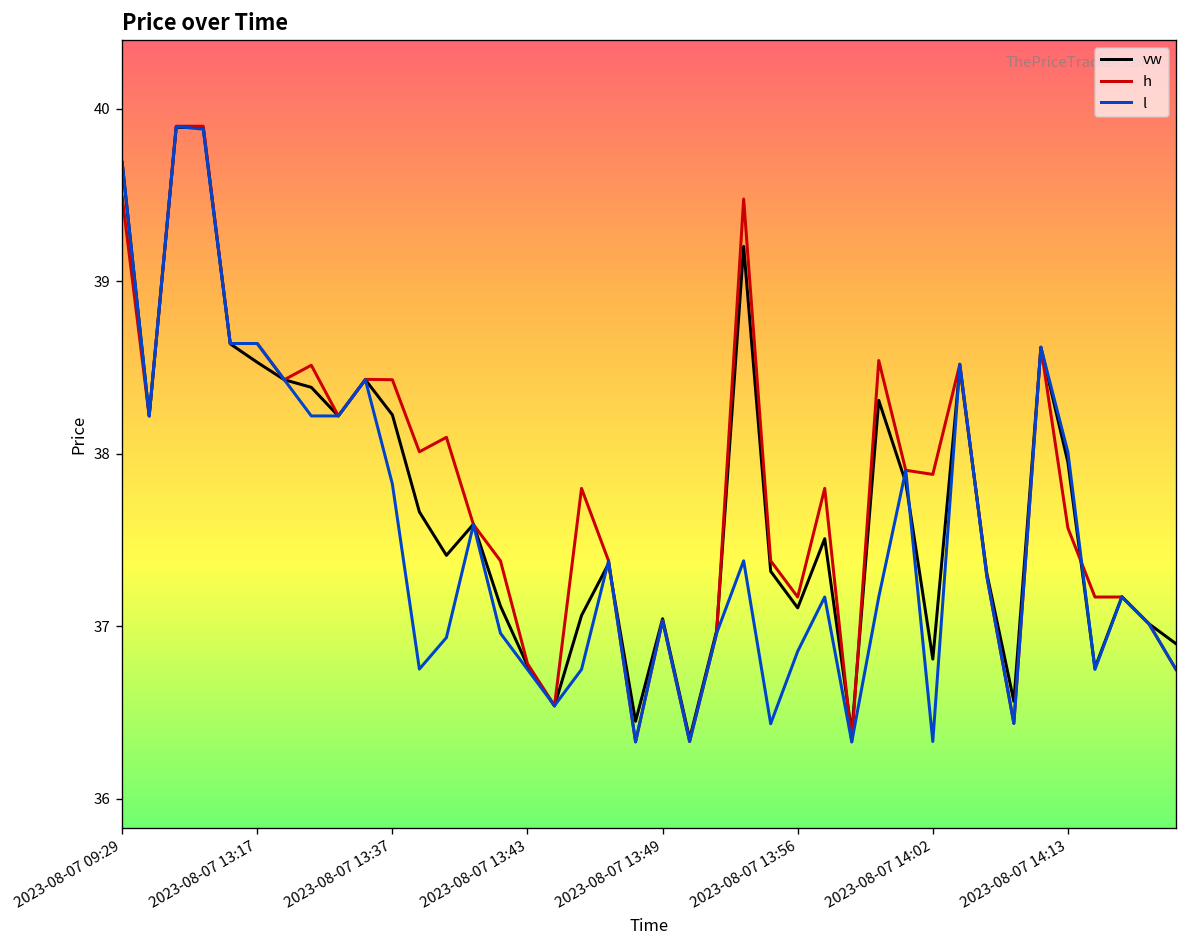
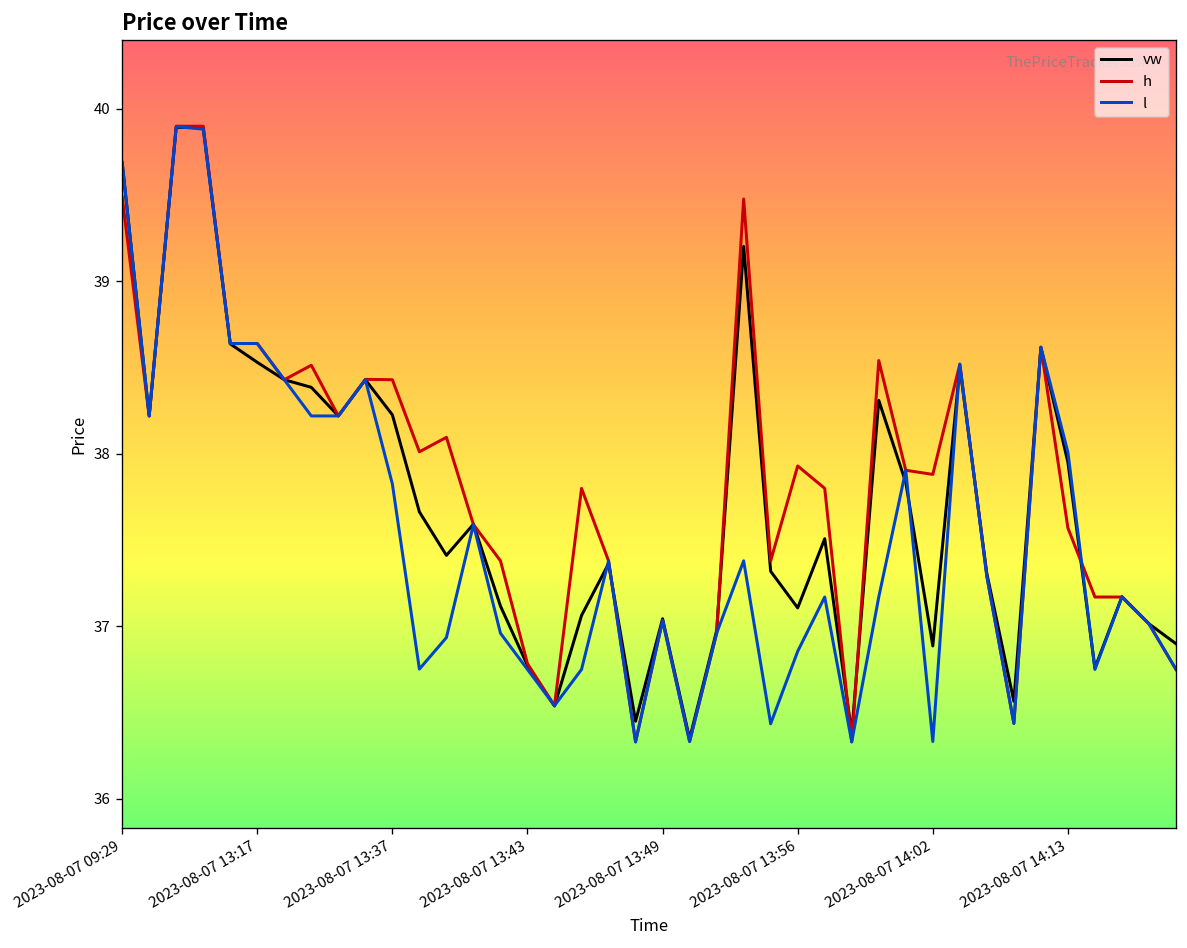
h, 2023-08-07 13:56: 37.17 -> 37.93
vw, 2023-08-07 14:02: 36.81 -> 36.89
